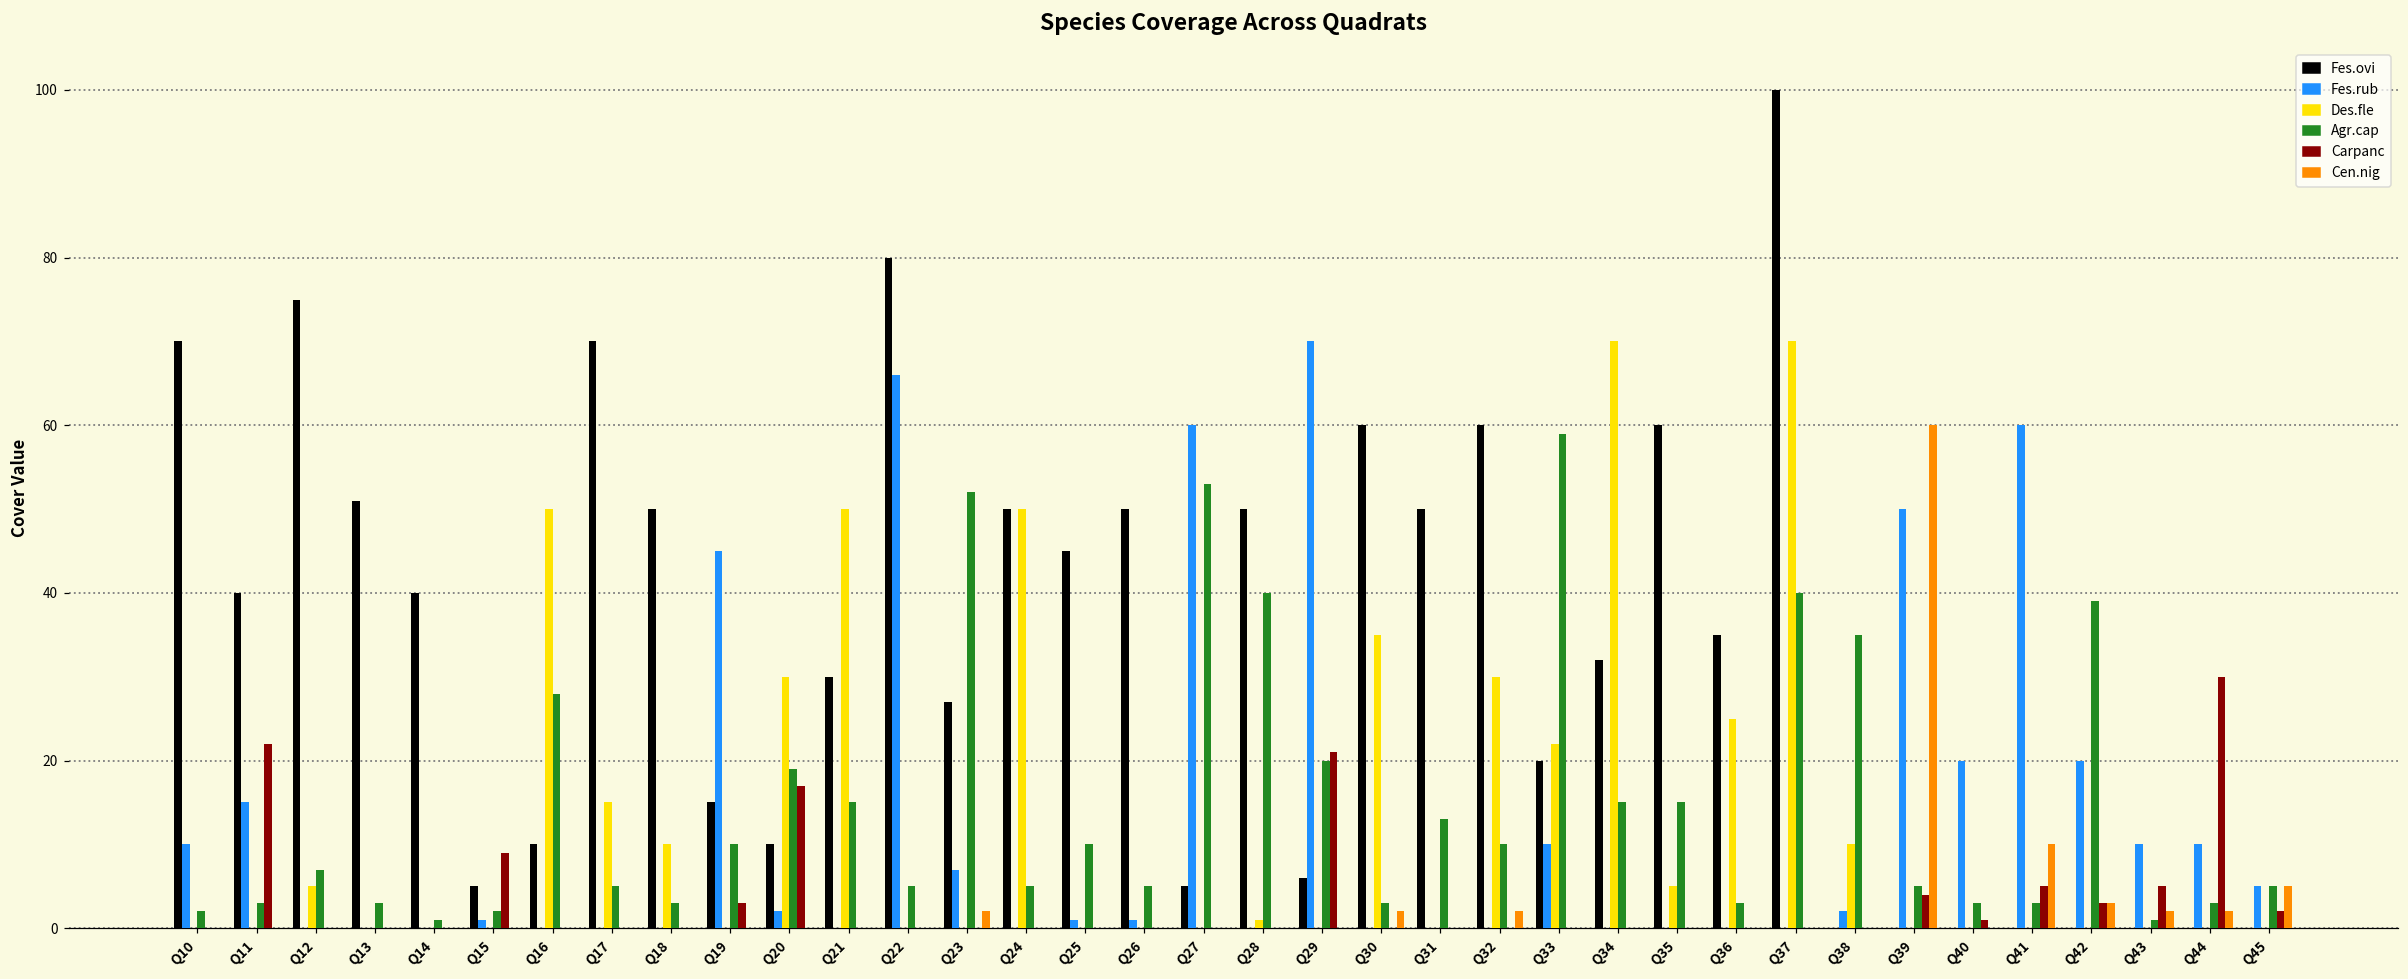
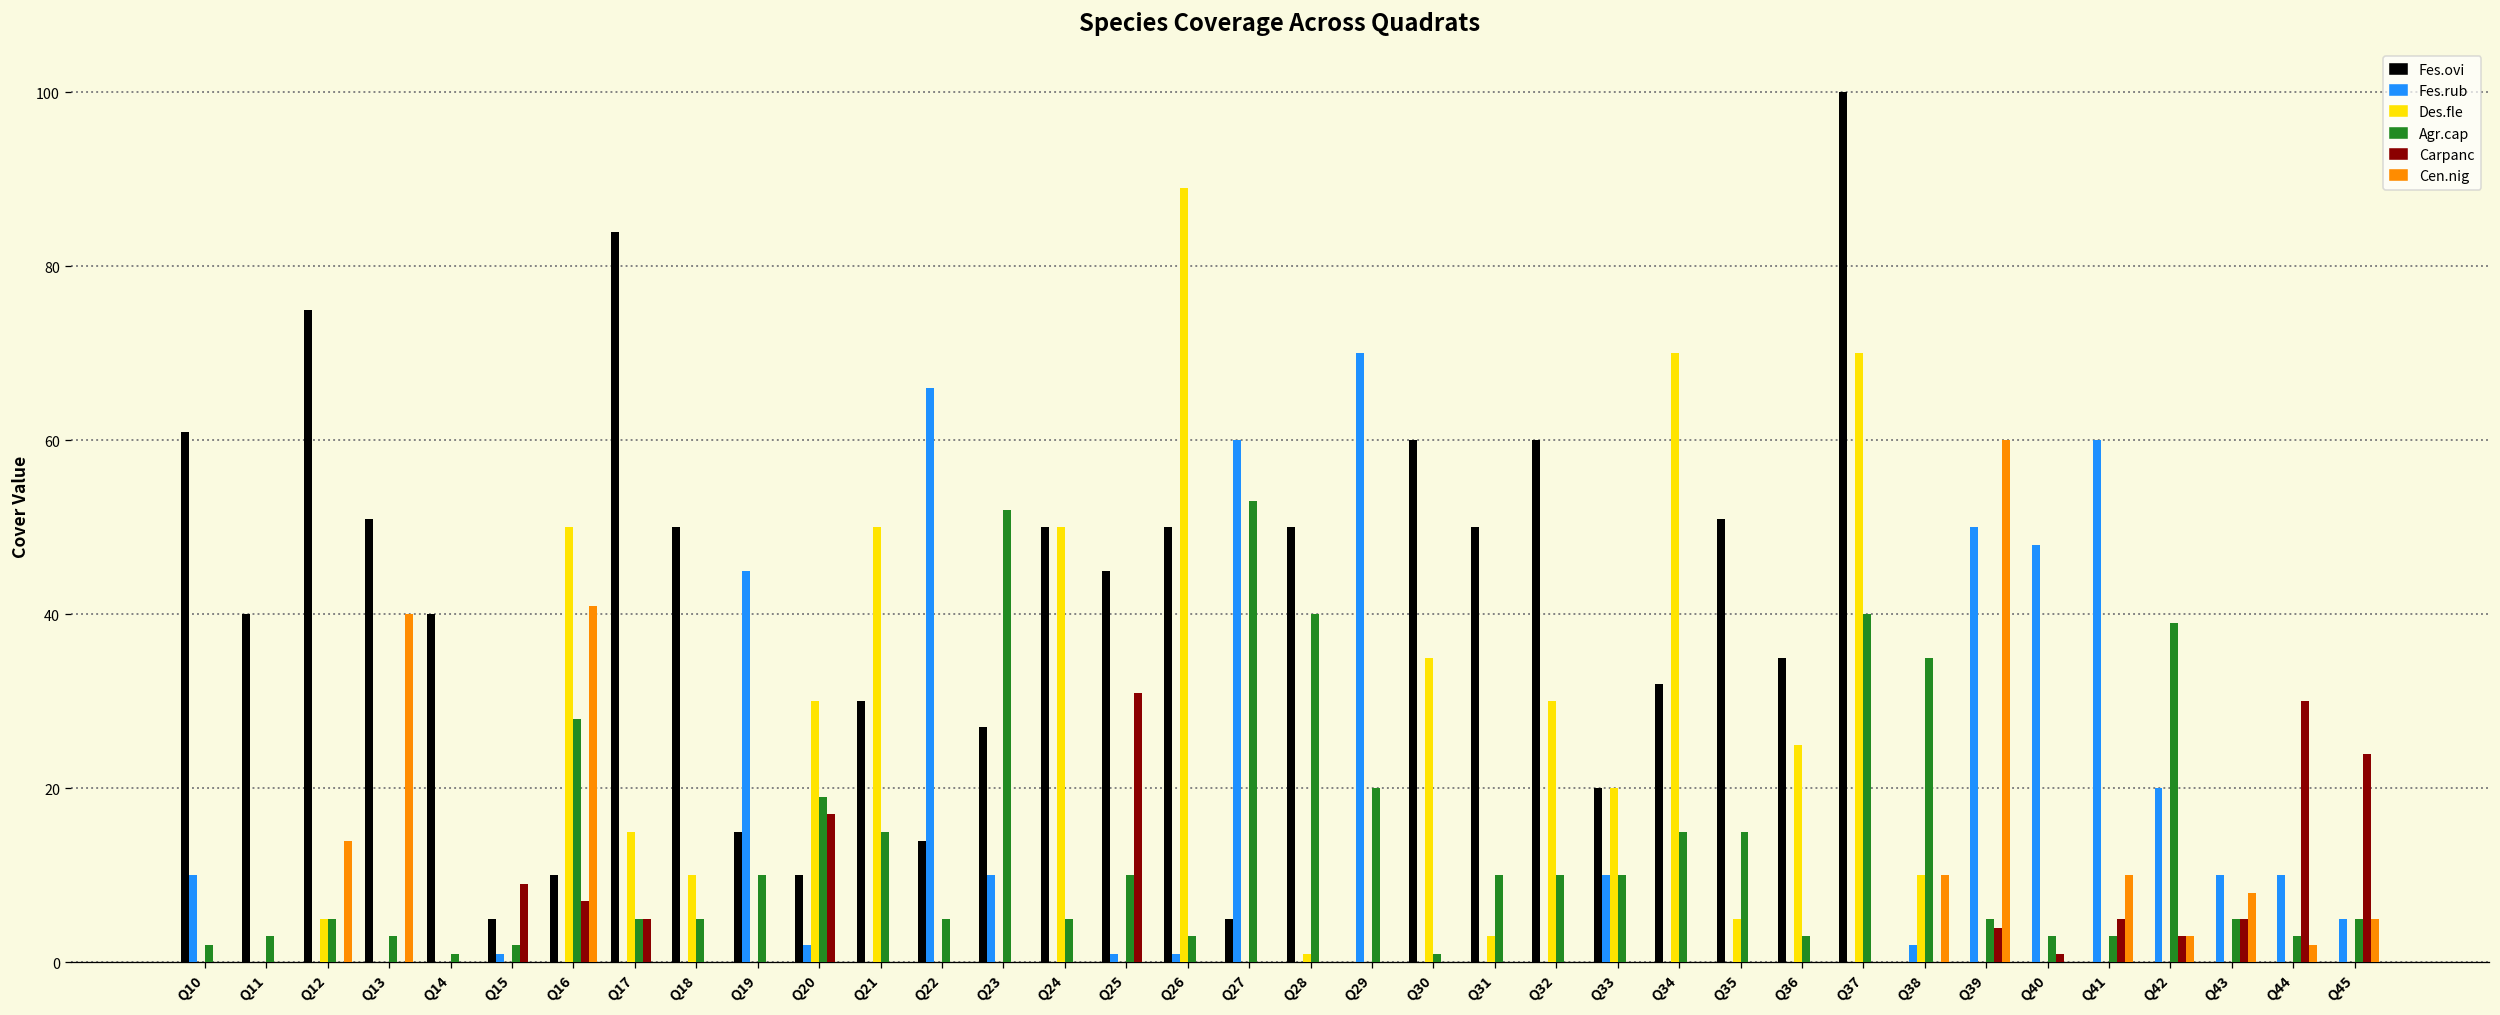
Fes.ovi, Q10: 70 -> 61
Fes.rub, Q11: 15 -> 0
Carpanc, Q11: 22 -> 0
Agr.cap, Q12: 7 -> 5
Cen.nig, Q12: 0 -> 14
Cen.nig, Q13: 0 -> 40
Carpanc, Q16: 0 -> 7
Cen.nig, Q16: 0 -> 41
Fes.ovi, Q17: 70 -> 84
Carpanc, Q17: 0 -> 5
Agr.cap, Q18: 3 -> 5
Carpanc, Q19: 3 -> 0
Fes.ovi, Q22: 80 -> 14
Fes.rub, Q23: 7 -> 10
Cen.nig, Q23: 2 -> 0
Carpanc, Q25: 0 -> 31
Des.fle, Q26: 0 -> 89
Agr.cap, Q26: 5 -> 3
Fes.ovi, Q29: 6 -> 0
Carpanc, Q29: 21 -> 0
Agr.cap, Q30: 3 -> 1
Cen.nig, Q30: 2 -> 0
Des.fle, Q31: 0 -> 3
Agr.cap, Q31: 13 -> 10
Cen.nig, Q32: 2 -> 0
Des.fle, Q33: 22 -> 20
Agr.cap, Q33: 59 -> 10
Fes.ovi, Q35: 60 -> 51
Cen.nig, Q38: 0 -> 10
Fes.rub, Q40: 20 -> 48
Agr.cap, Q43: 1 -> 5
Cen.nig, Q43: 2 -> 8
Carpanc, Q45: 2 -> 24
